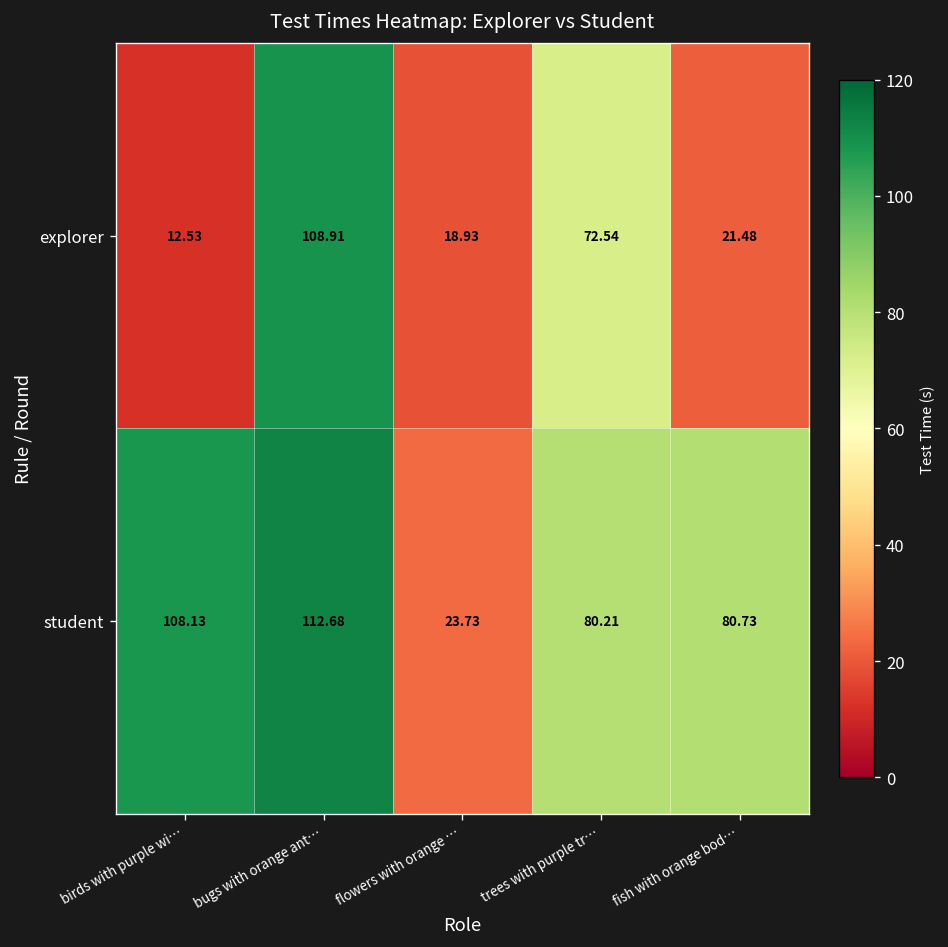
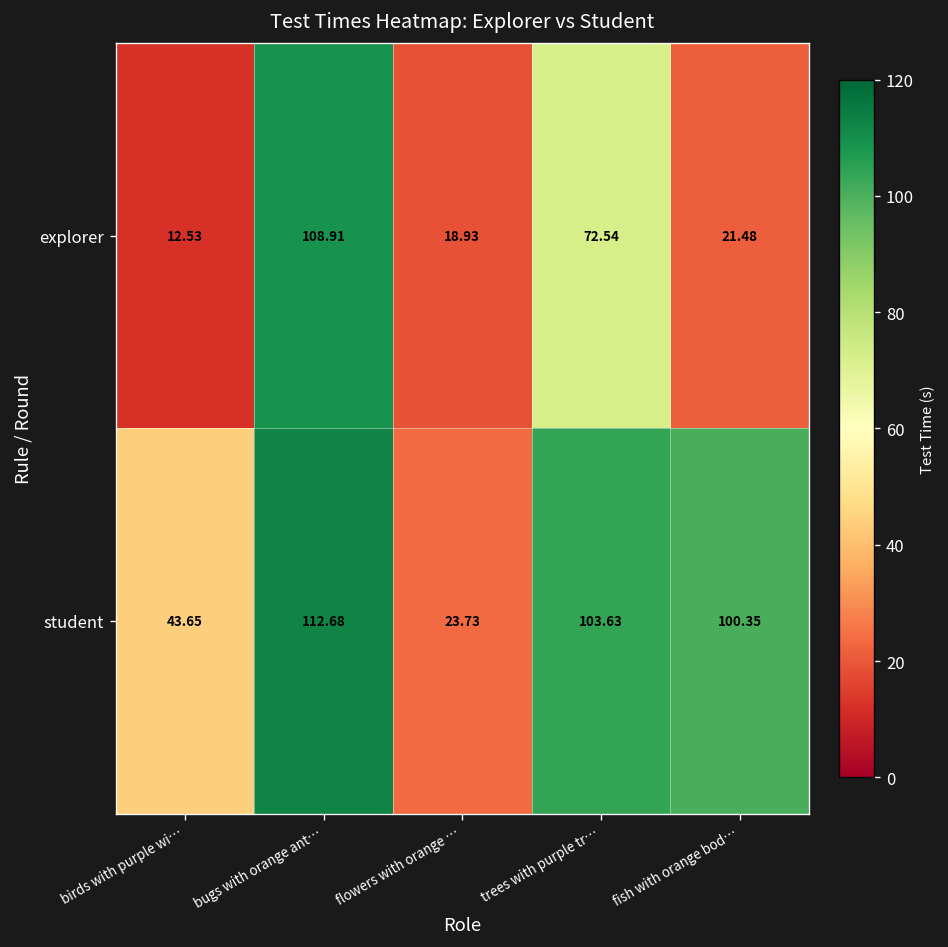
student, birds with purple wi…: 108.13 -> 43.65
student, trees with purple tr…: 80.21 -> 103.63
student, fish with orange bod…: 80.73 -> 100.35
